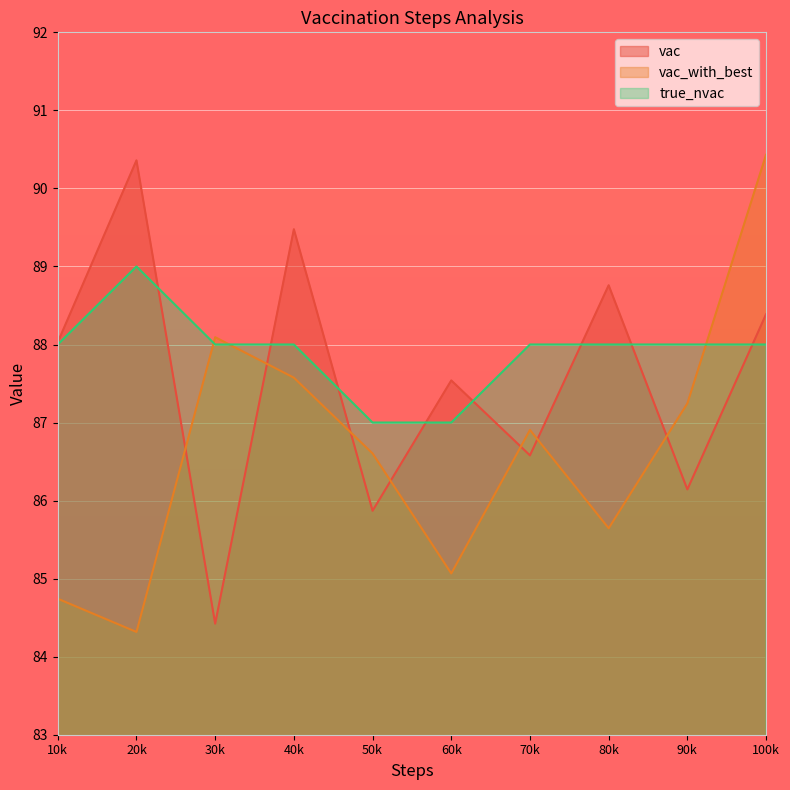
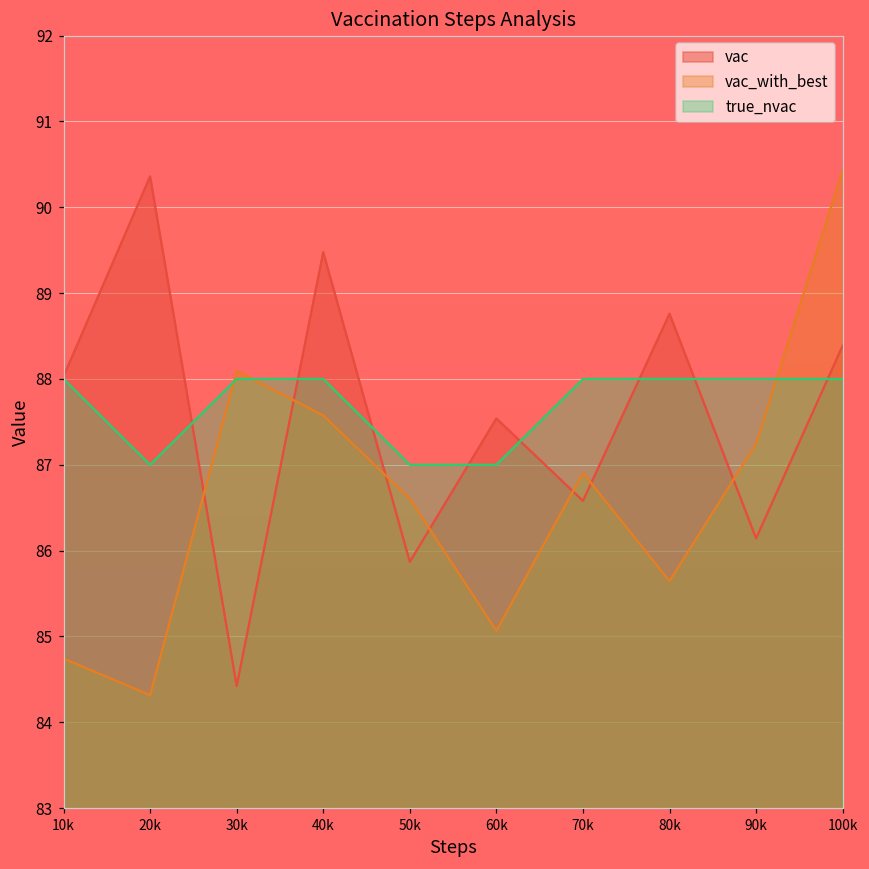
true_nvac, 20k: 89 -> 87
